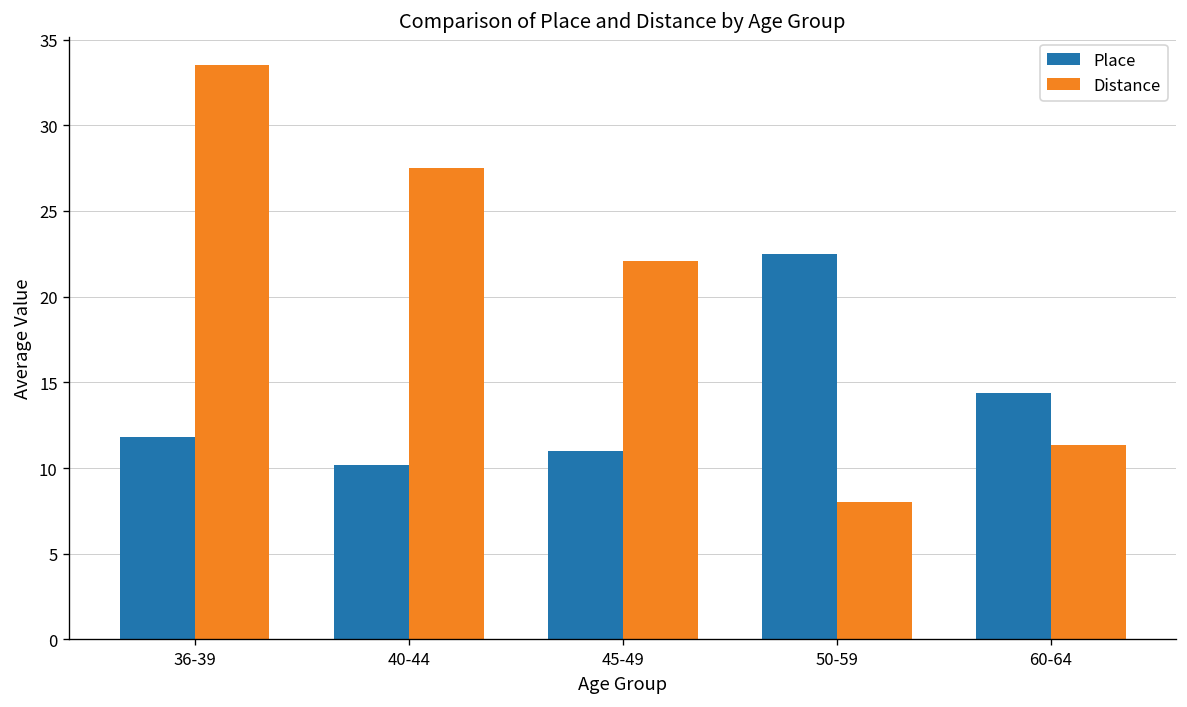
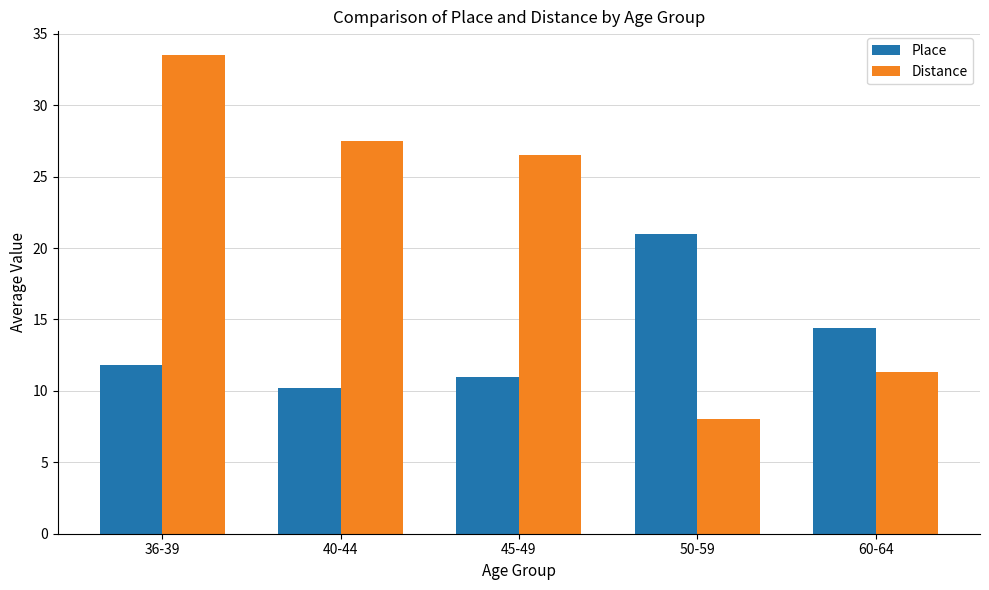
Distance, 45-49: 22.1 -> 26.5
Place, 50-59: 22.5 -> 21.0
